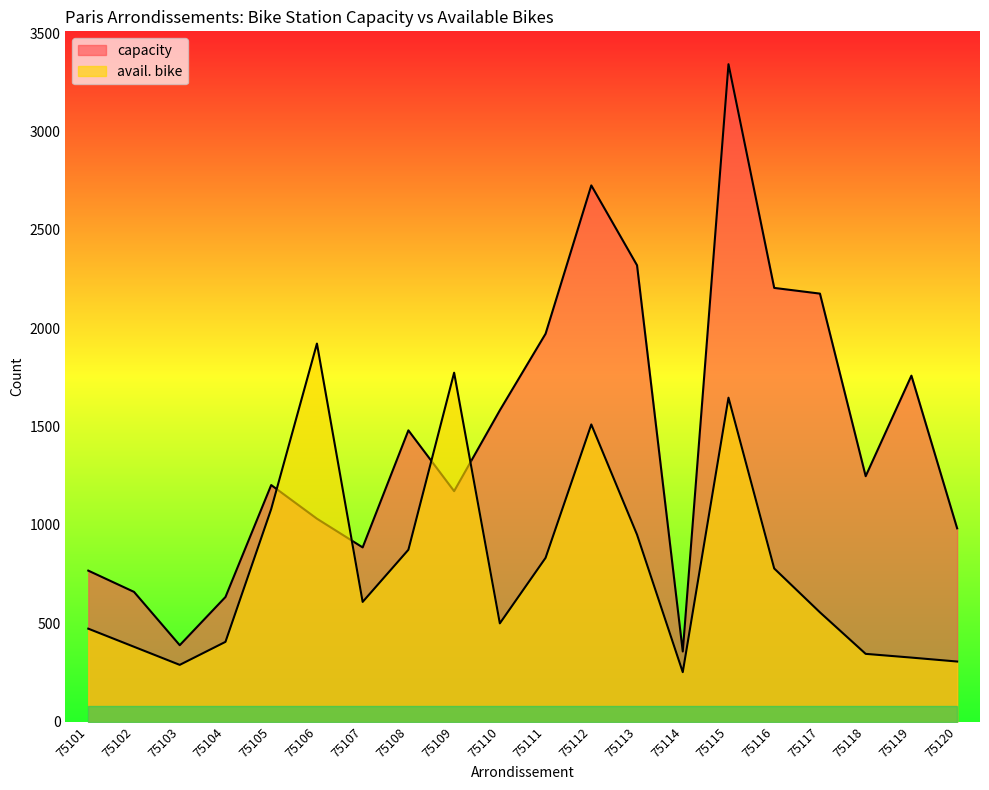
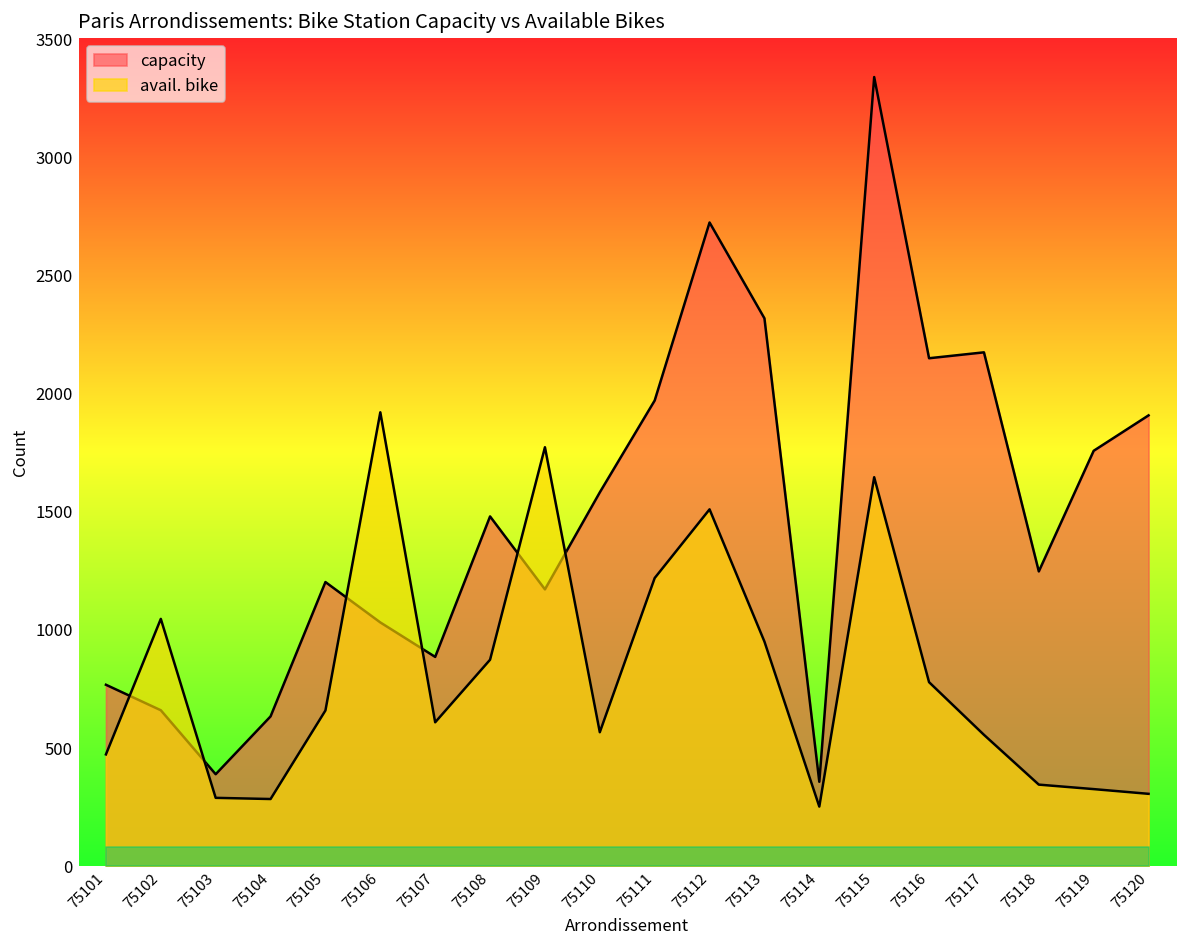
avail. bike, 75102: 380 -> 1050
avail. bike, 75104: 410 -> 280
avail. bike, 75105: 1080 -> 660
avail. bike, 75110: 500 -> 570
avail. bike, 75111: 830 -> 1220
capacity, 75116: 2210 -> 2150
capacity, 75120: 980 -> 1910
